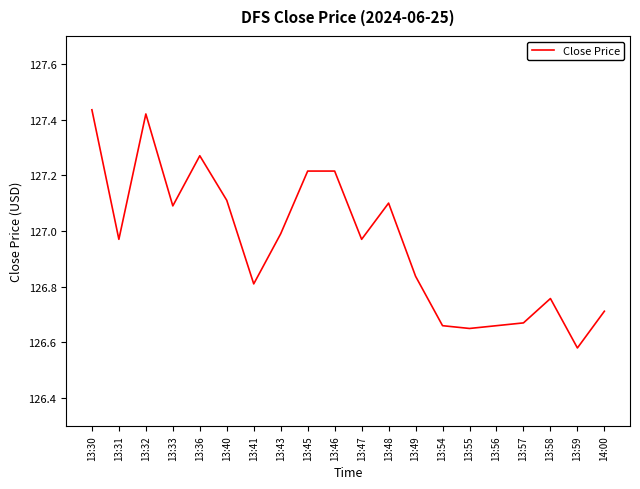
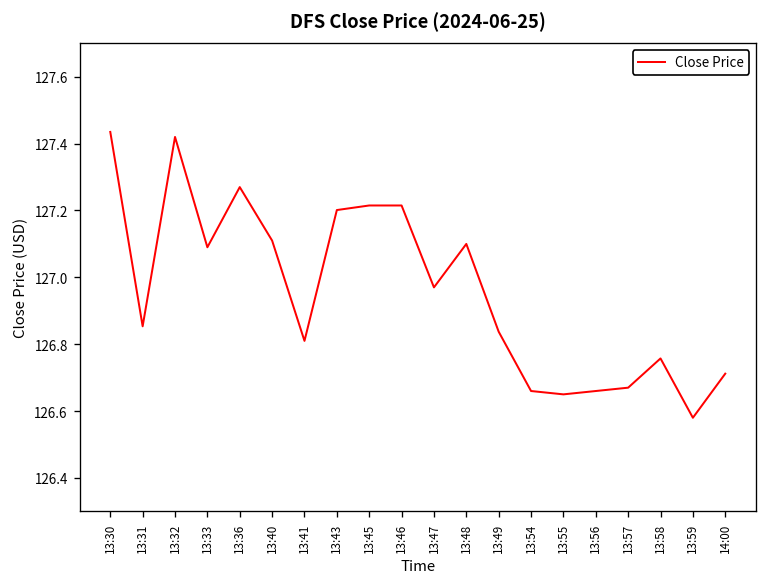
13:31: 126.97 -> 126.85
13:43: 126.99 -> 127.20
